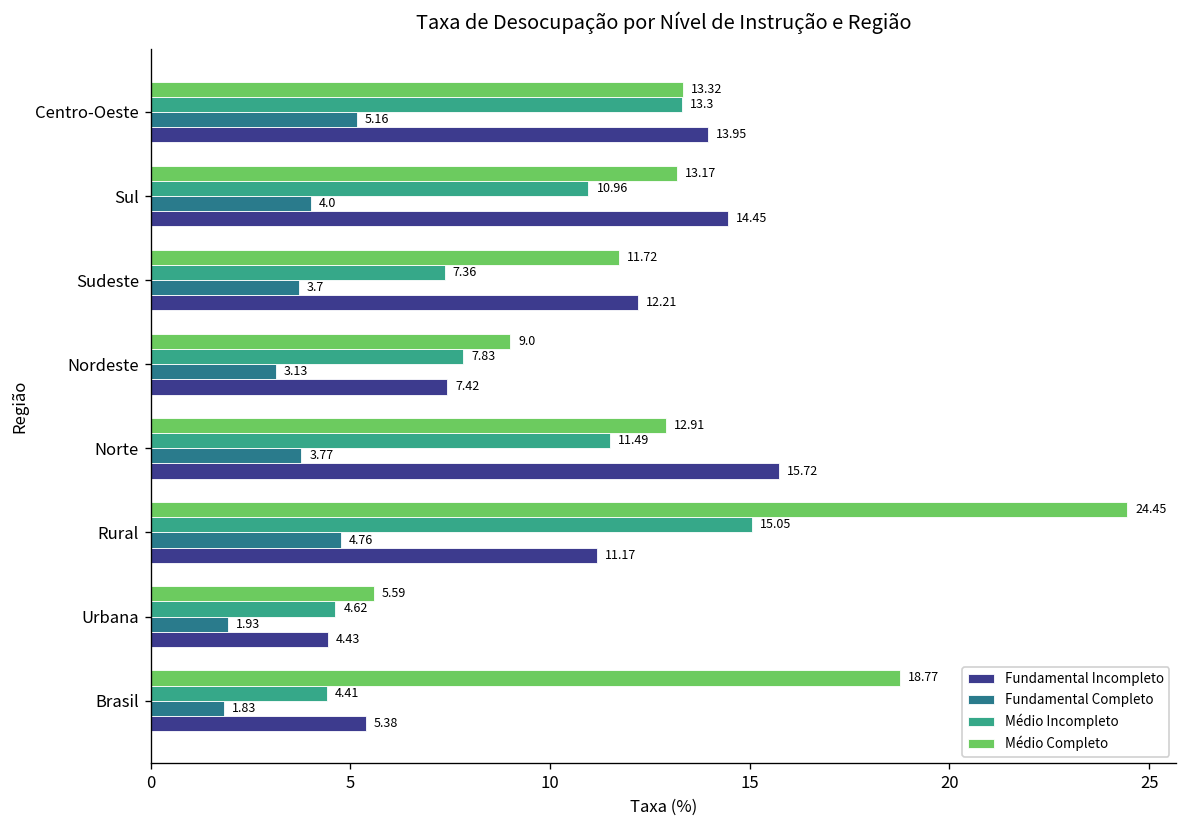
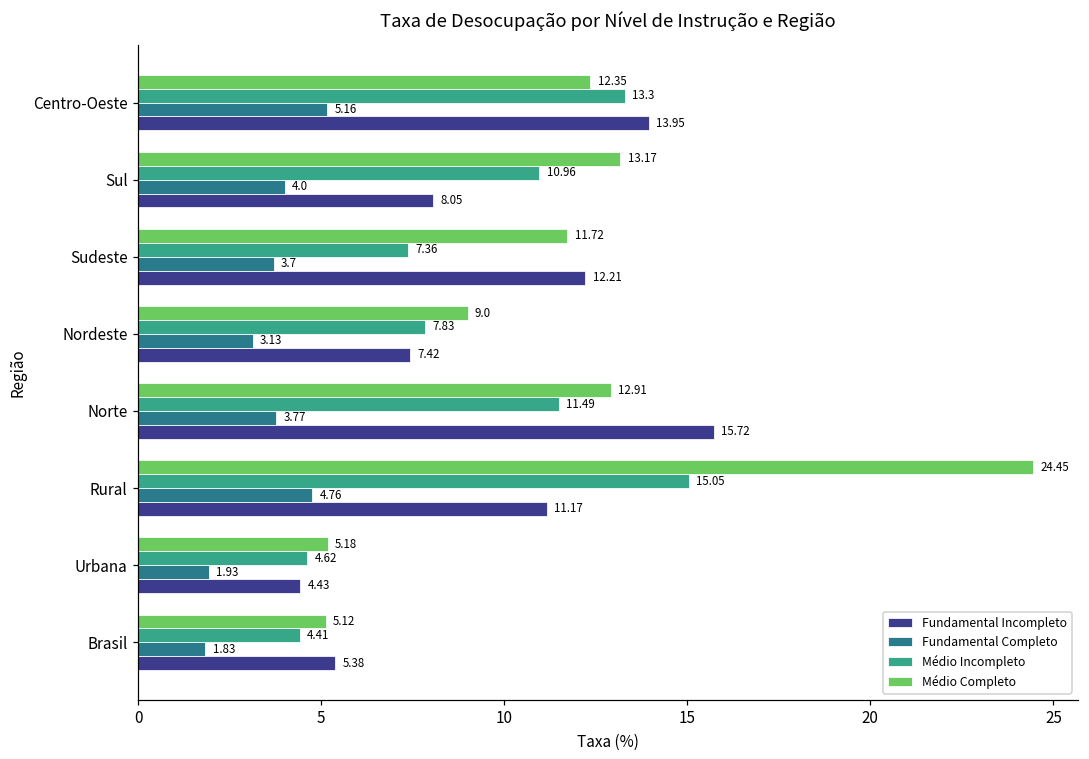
Médio Completo, Centro-Oeste: 13.32 -> 12.35
Fundamental Incompleto, Sul: 14.45 -> 8.05
Médio Completo, Urbana: 5.59 -> 5.18
Médio Completo, Brasil: 18.77 -> 5.12
